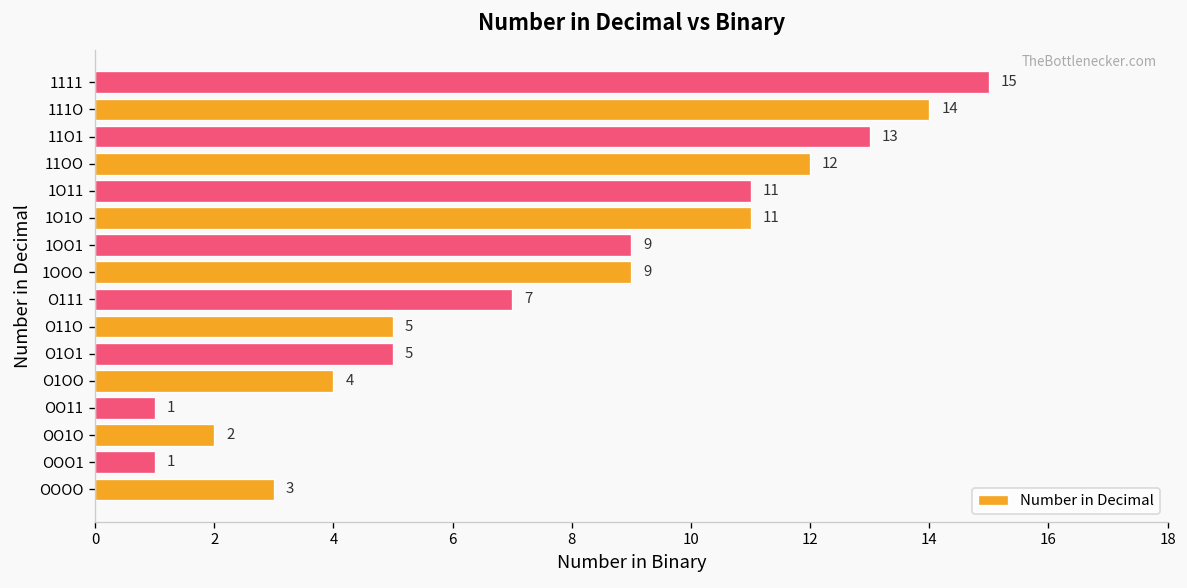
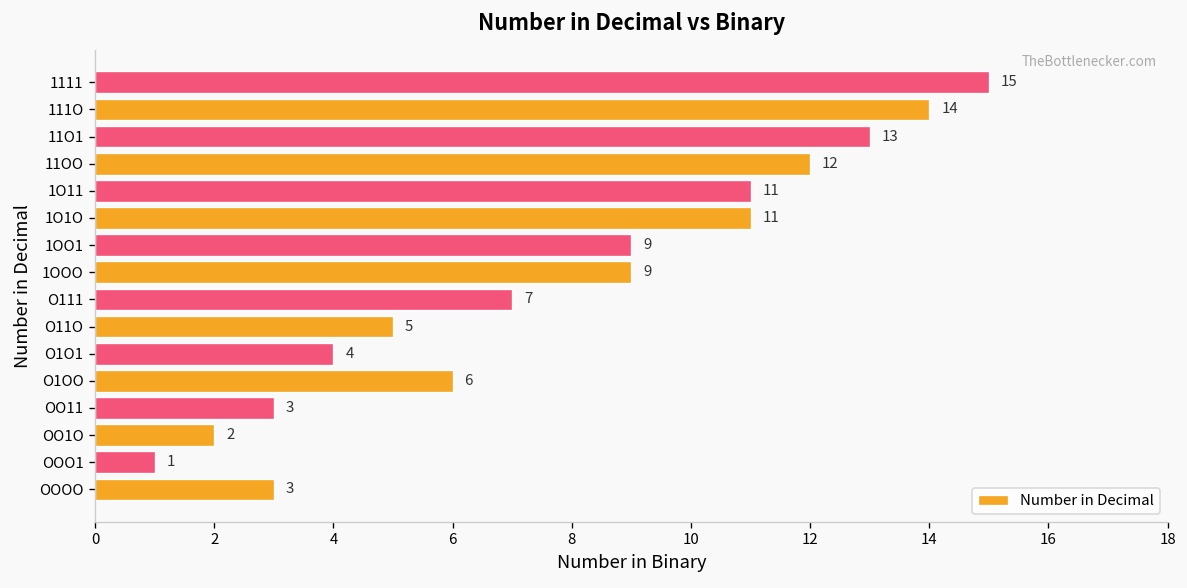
O1O1: 5 -> 4
O1OO: 4 -> 6
OO11: 1 -> 3
